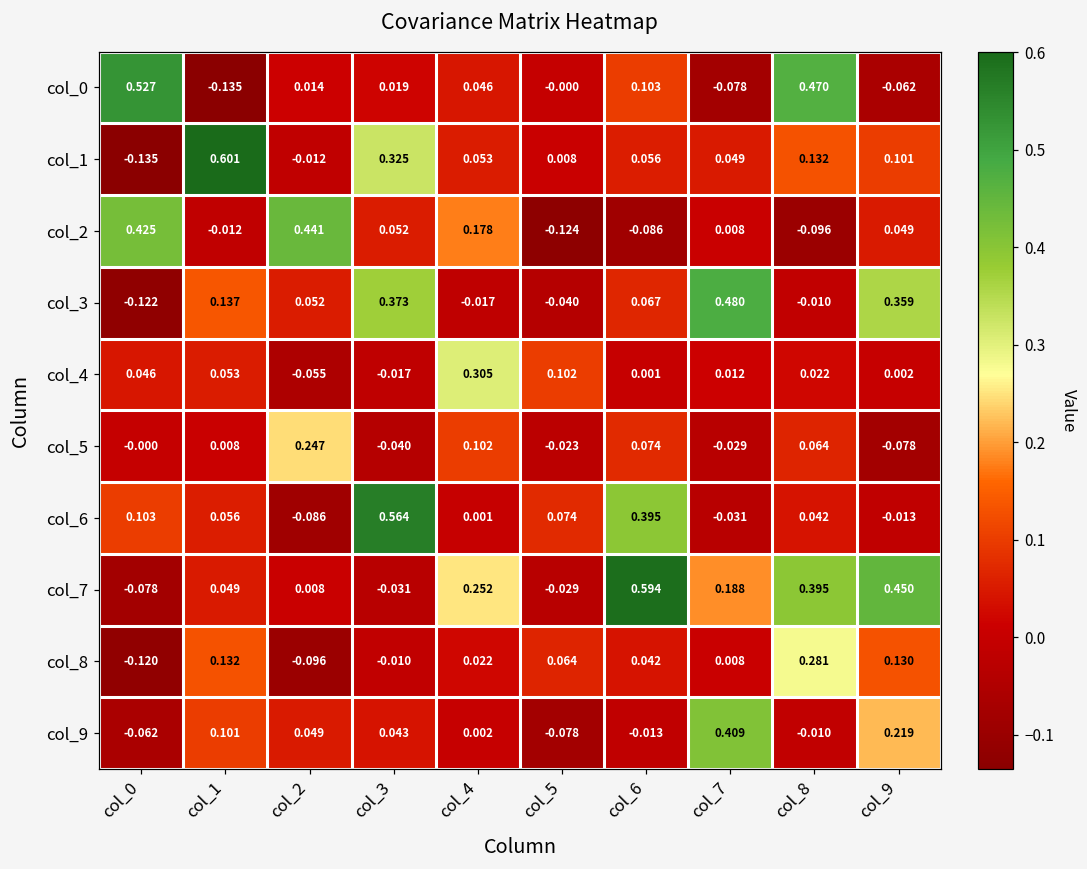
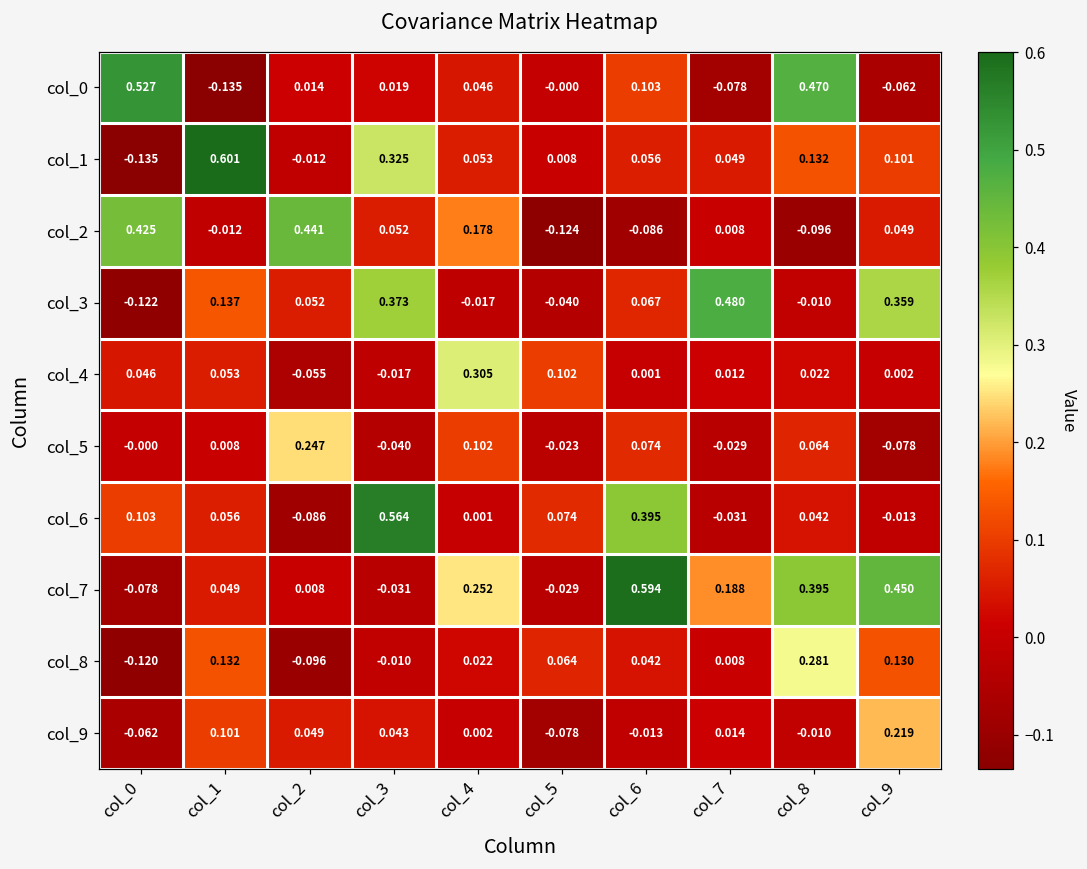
col_9, col_7: 0.409 -> 0.014
